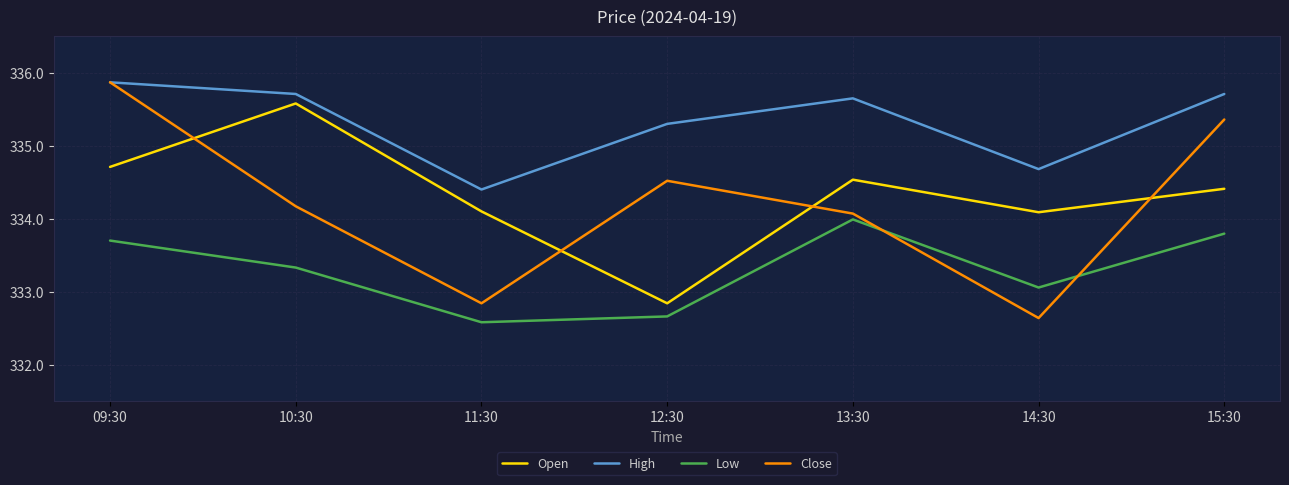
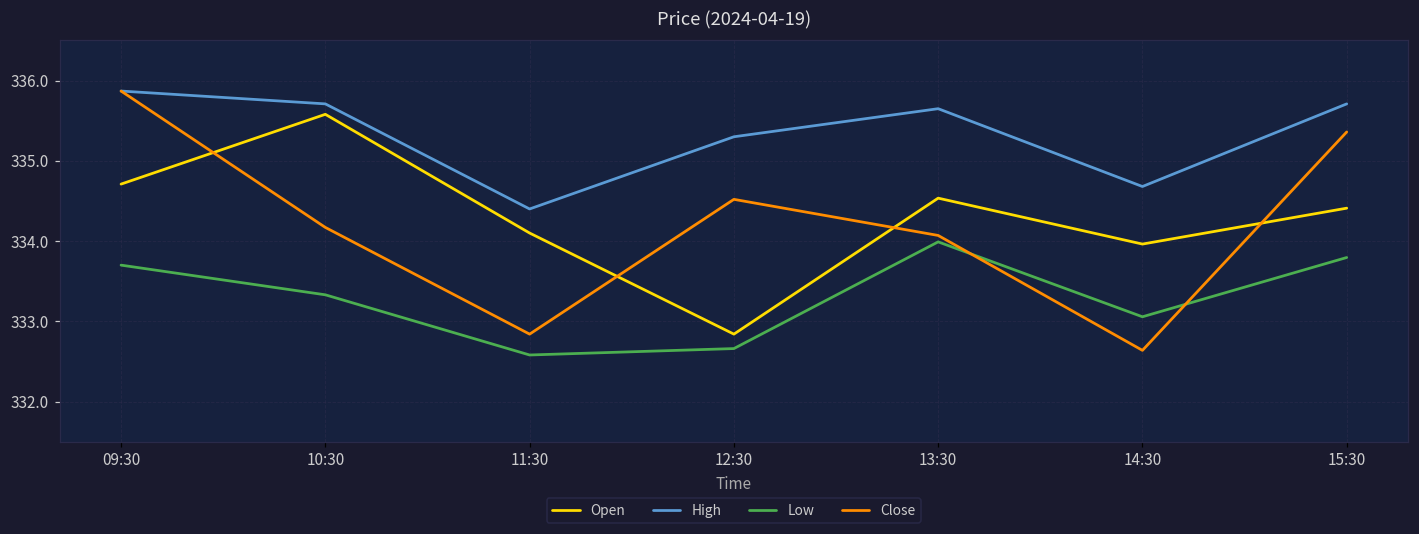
Open, 14:30: 334.1 -> 334.0
